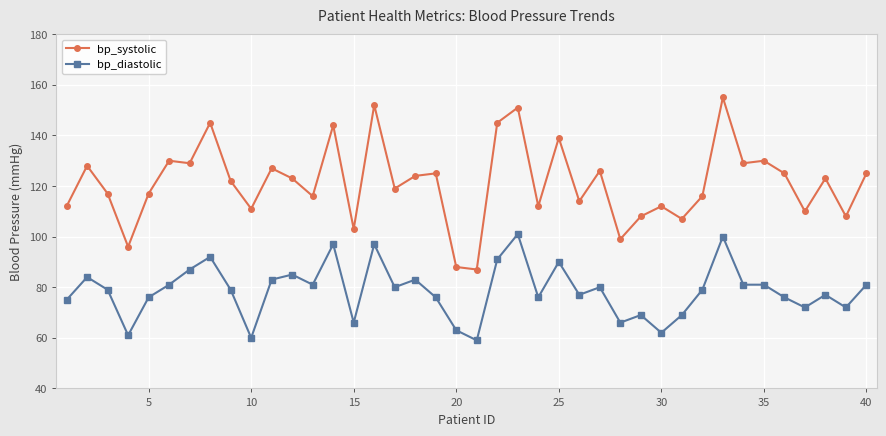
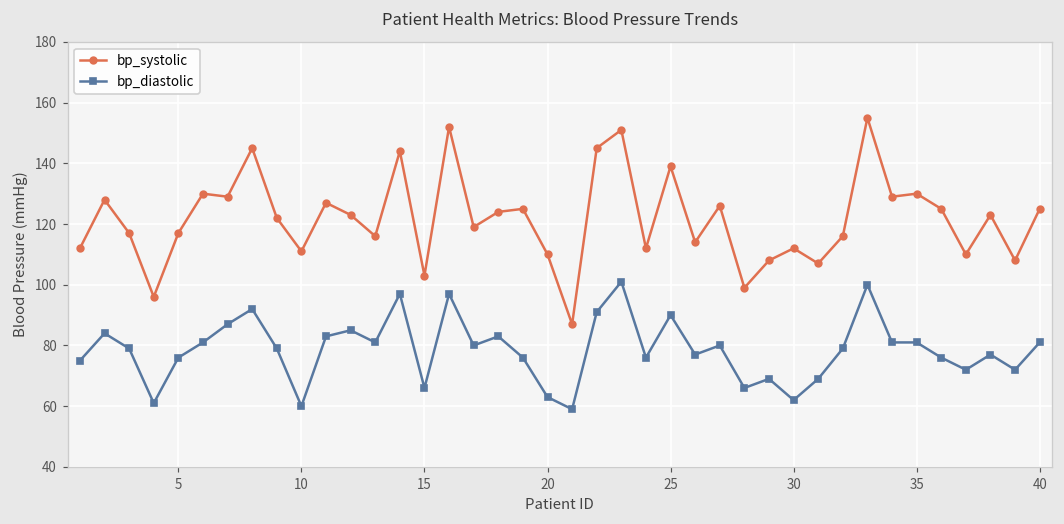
bp_systolic, 20: 88 -> 110
